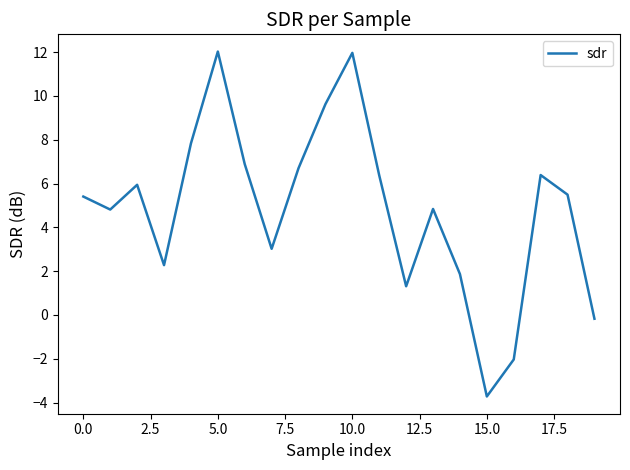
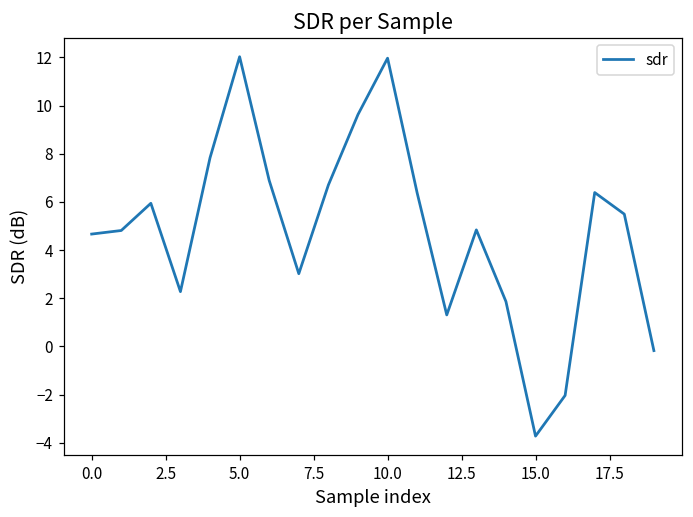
0.0: 5.4 -> 4.7
